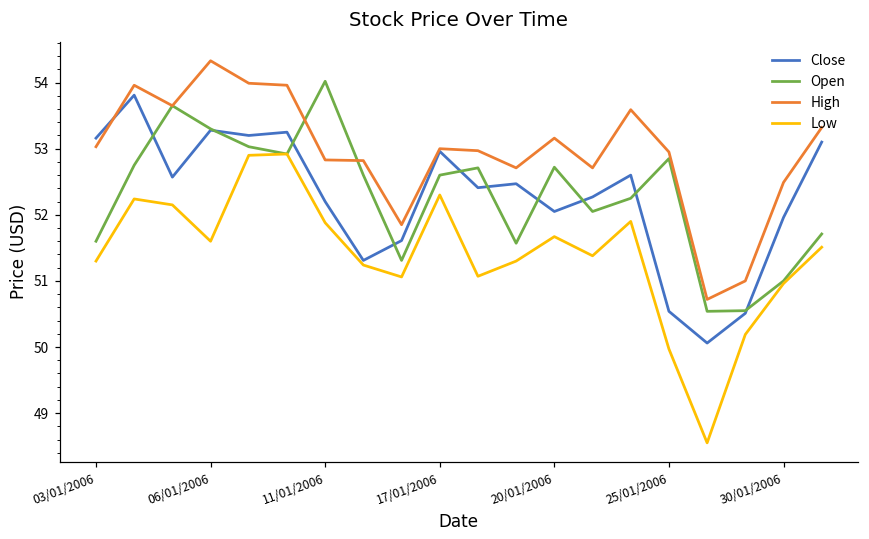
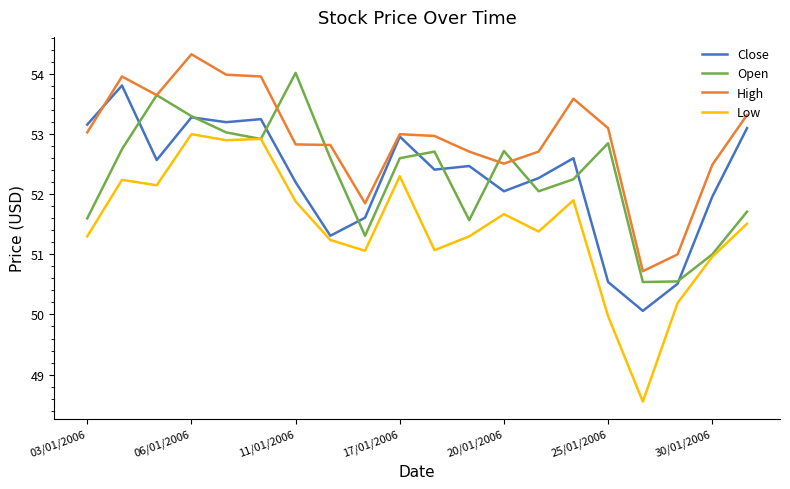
Low, 06/01/2006: 51.6 -> 53.0
High, 20/01/2006: 53.2 -> 52.5
High, 25/01/2006: 53.0 -> 53.1
